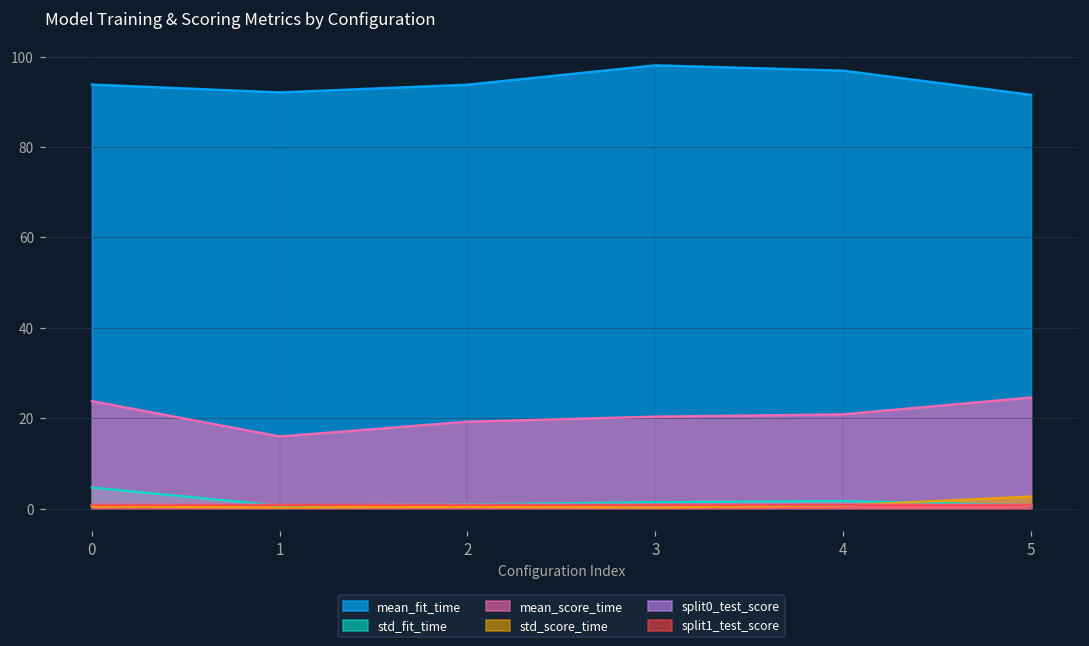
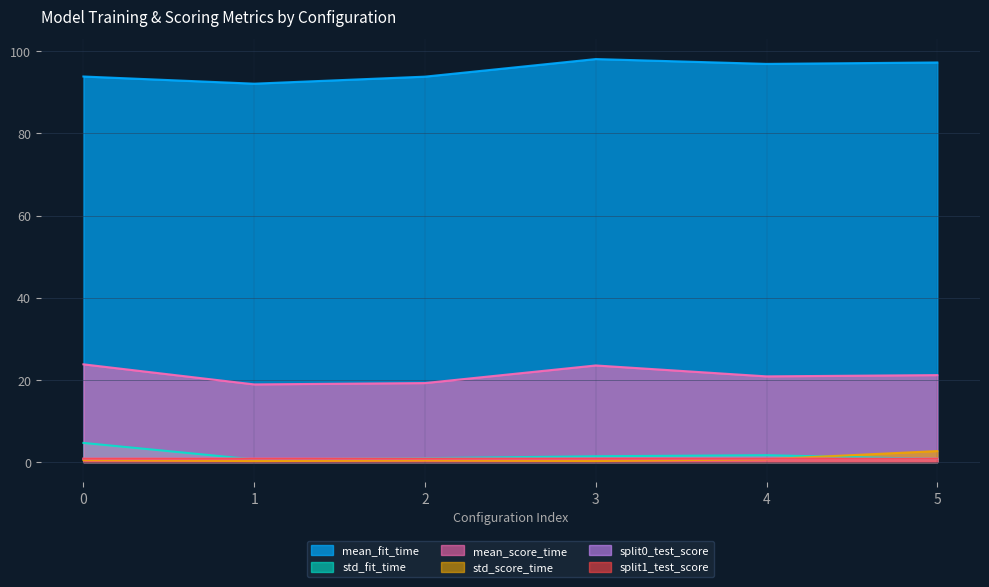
mean_score_time, 1: 16 -> 19
mean_score_time, 3: 20 -> 24
mean_fit_time, 5: 92 -> 97
mean_score_time, 5: 25 -> 21
